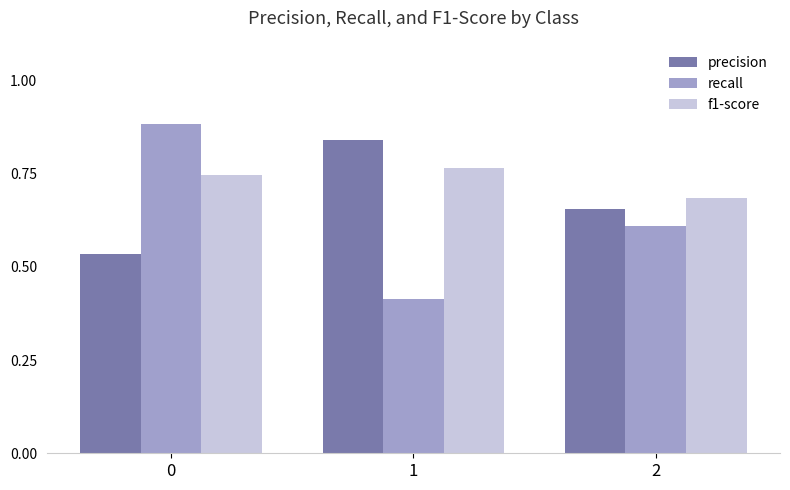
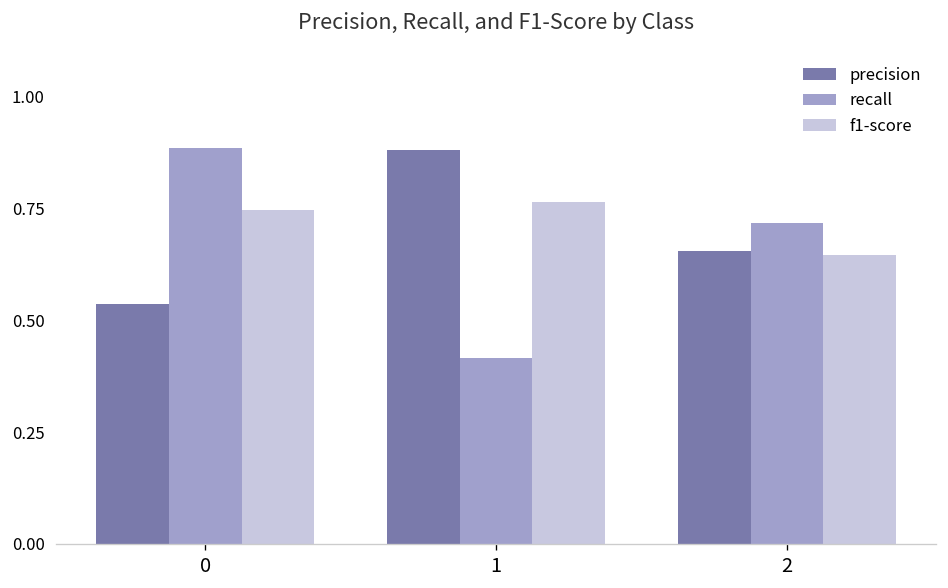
precision, 1: 0.84 -> 0.88
recall, 2: 0.61 -> 0.72
f1-score, 2: 0.68 -> 0.65
